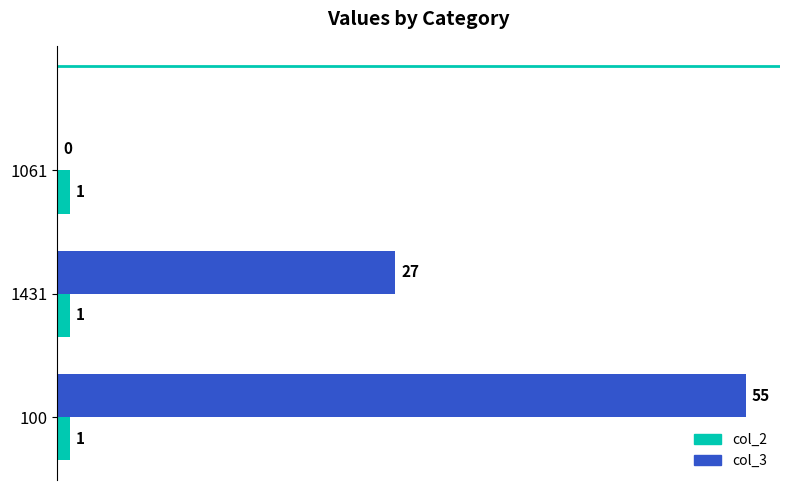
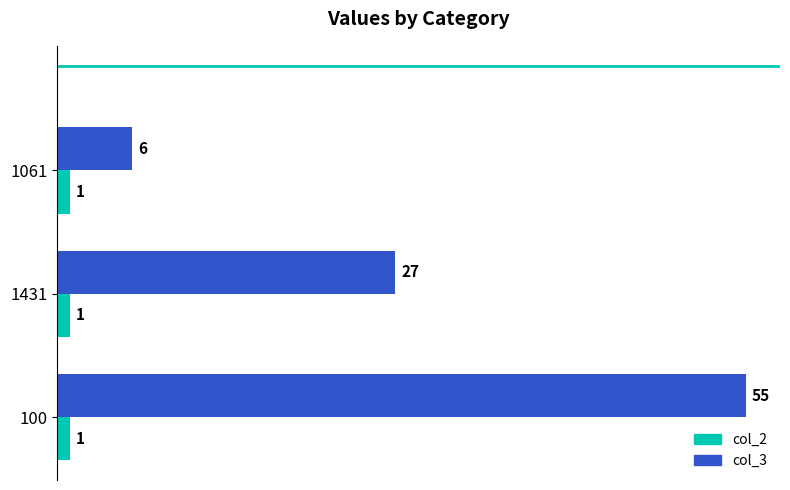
col_3, 1061: 0 -> 6
